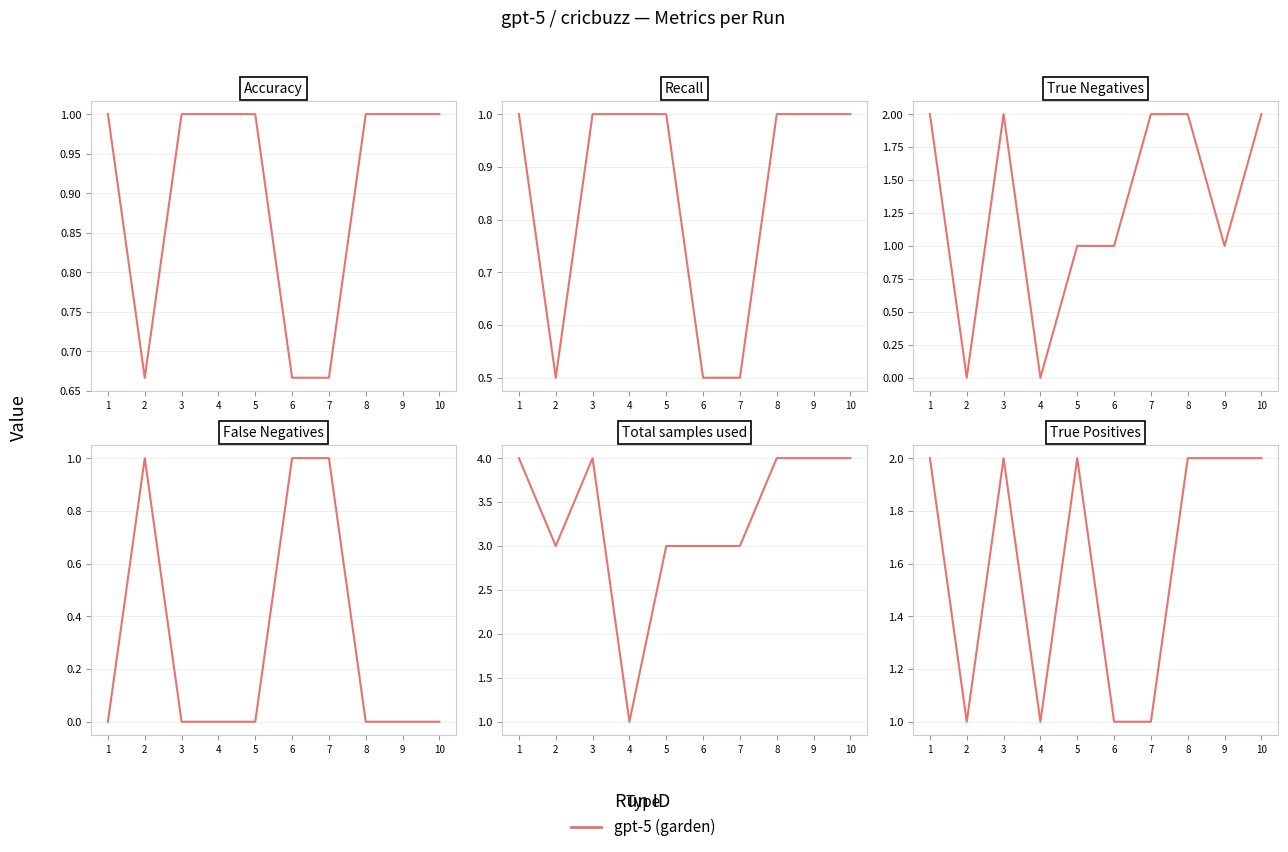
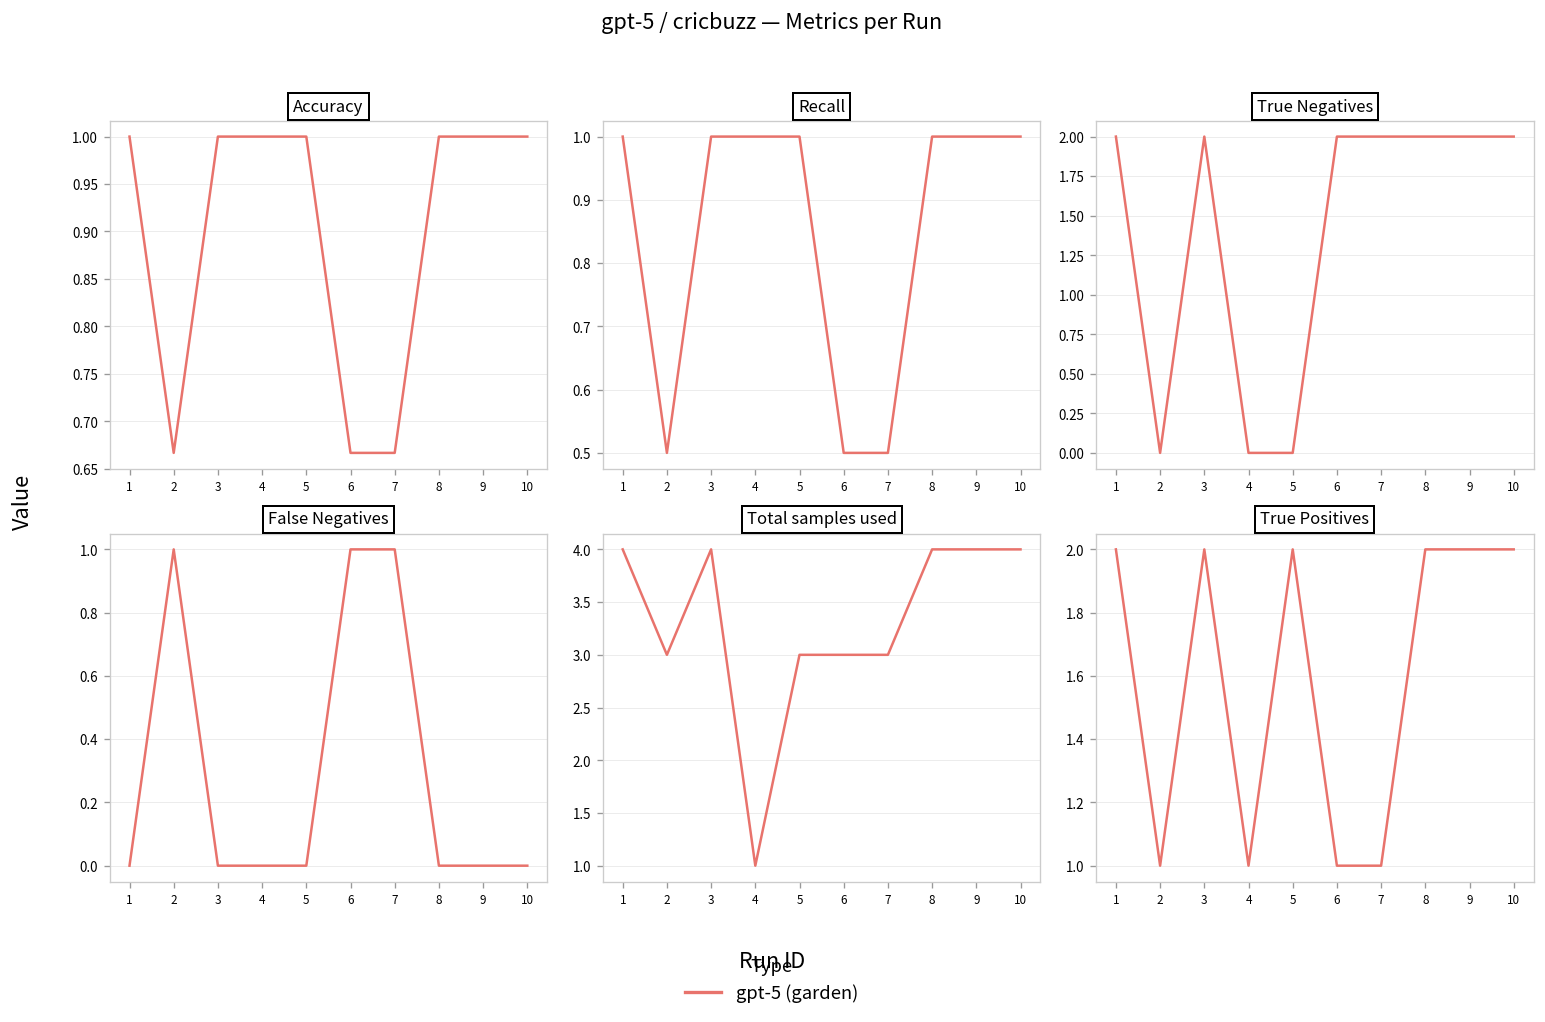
True Negatives, 5: 1 -> 0
True Negatives, 6: 1 -> 2
True Negatives, 9: 1 -> 2
